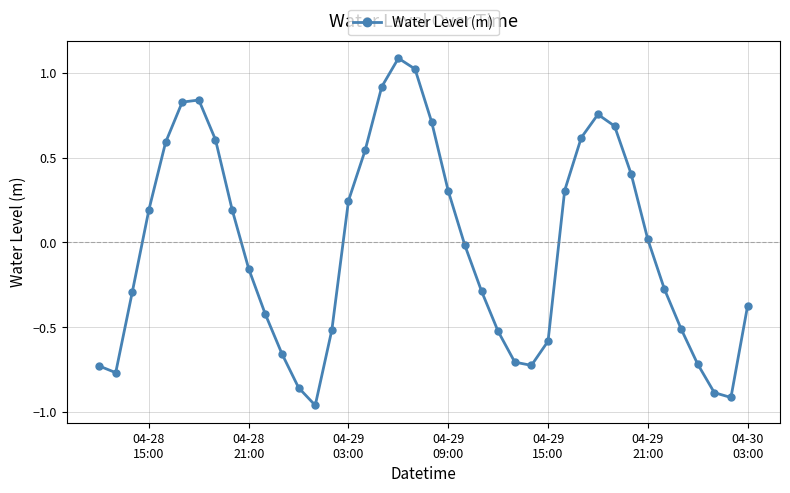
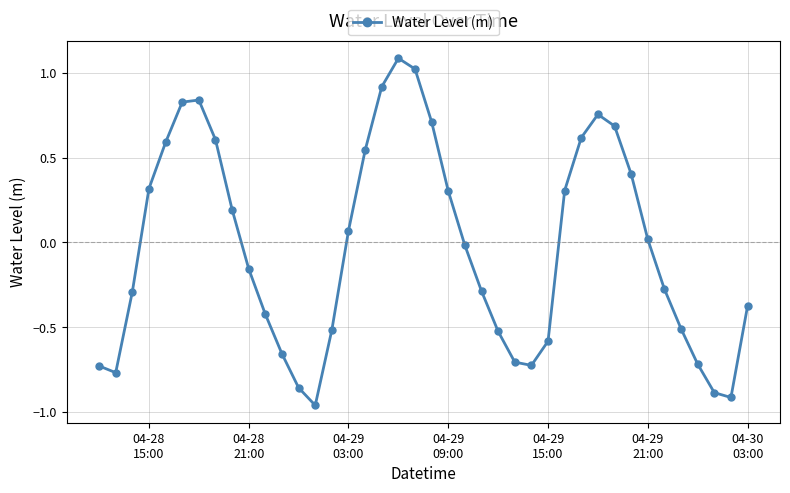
04-28 15:00: 0.19 -> 0.32
04-29 03:00: 0.25 -> 0.07
